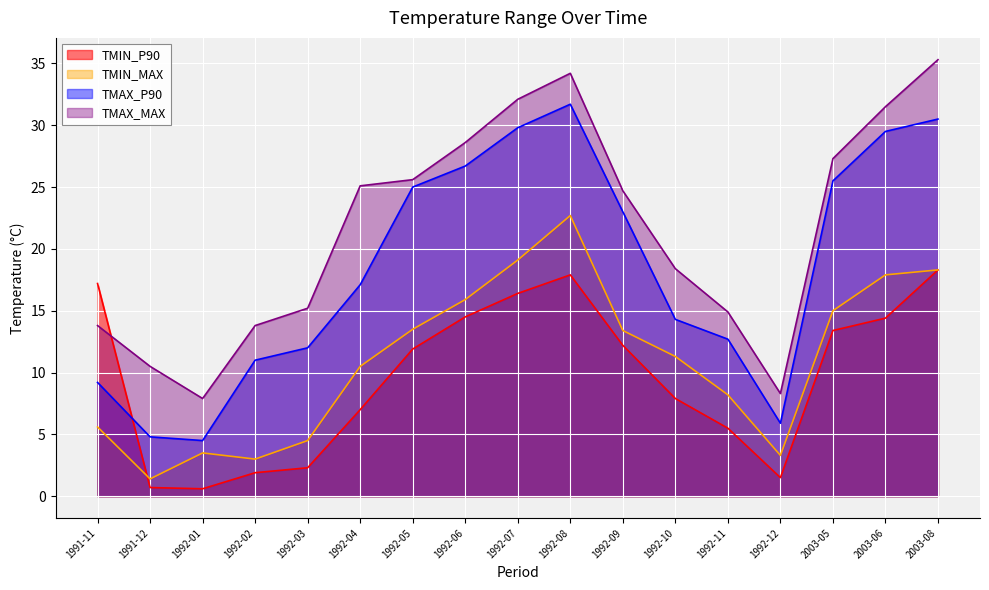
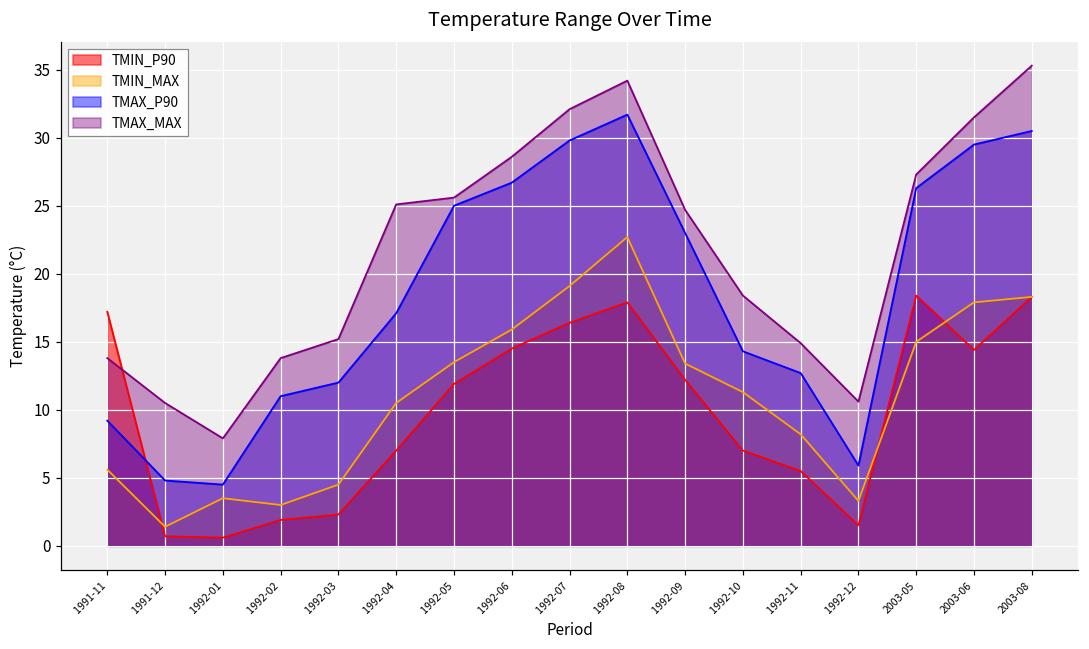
TMIN_P90, 1992-10: 7.9 -> 7.0
TMAX_MAX, 1992-12: 8.3 -> 10.6
TMIN_P90, 2003-05: 13.4 -> 18.4
TMAX_P90, 2003-05: 25.5 -> 26.3
